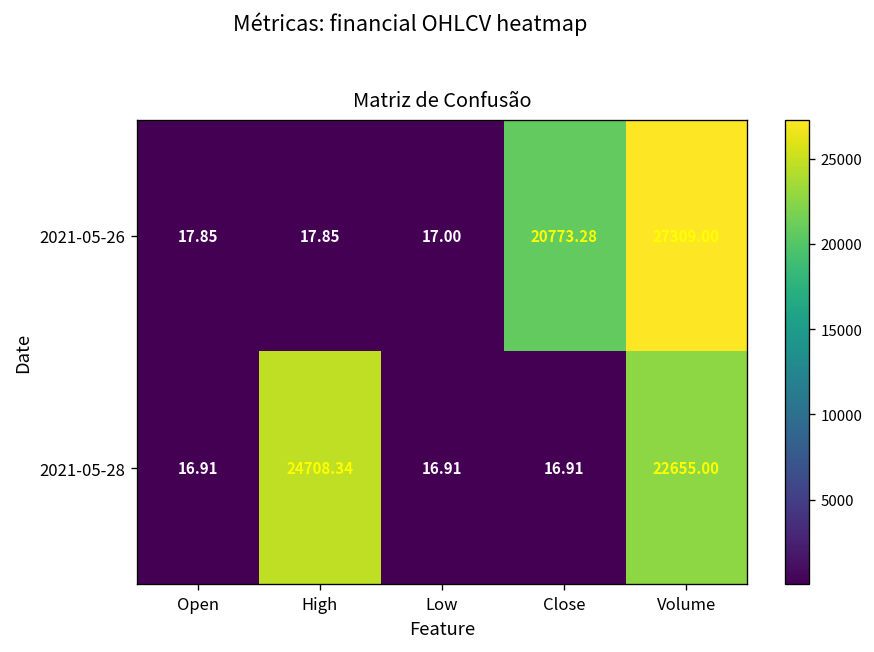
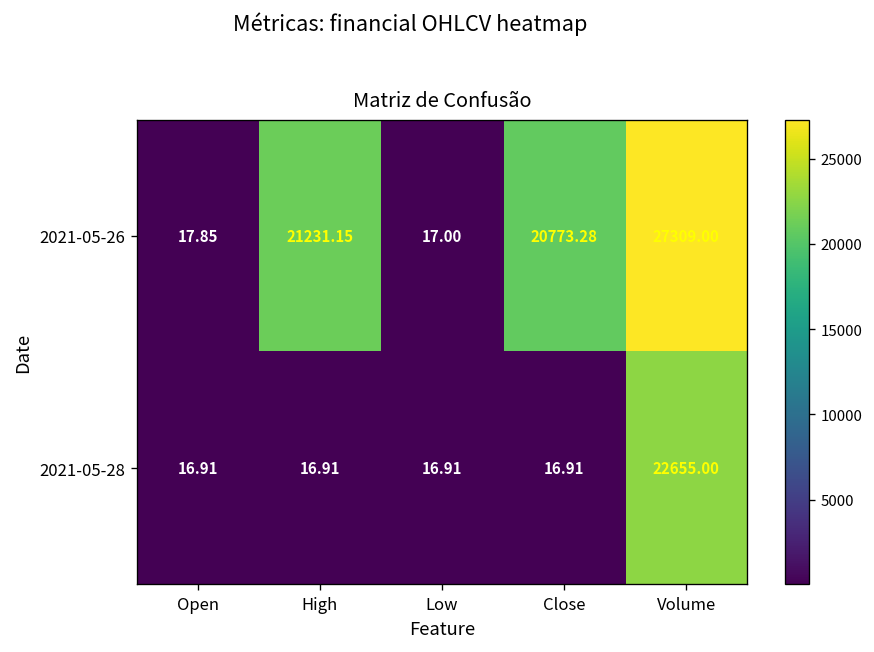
2021-05-26, High: 17.85 -> 21231.15
2021-05-28, High: 24708.34 -> 16.91
